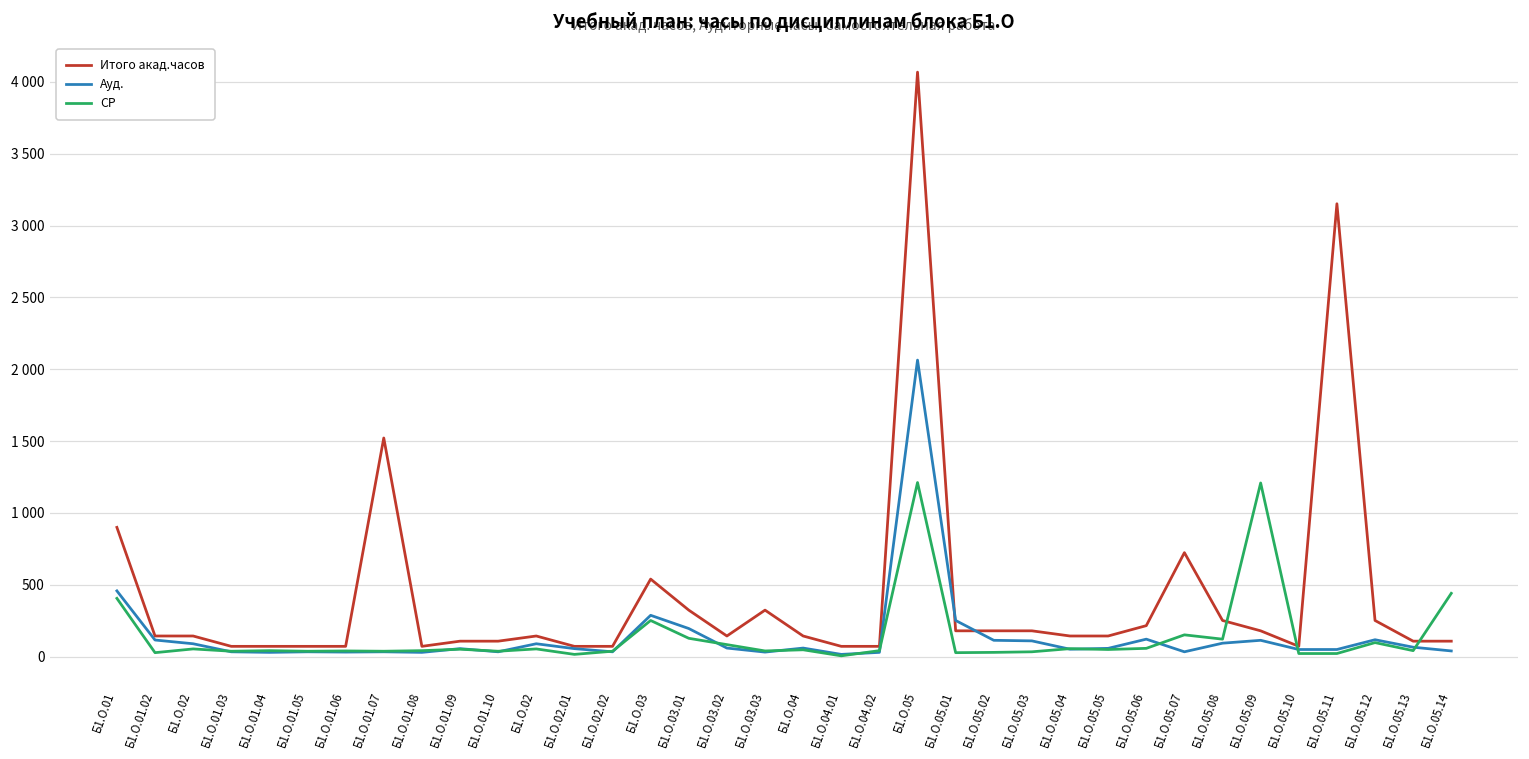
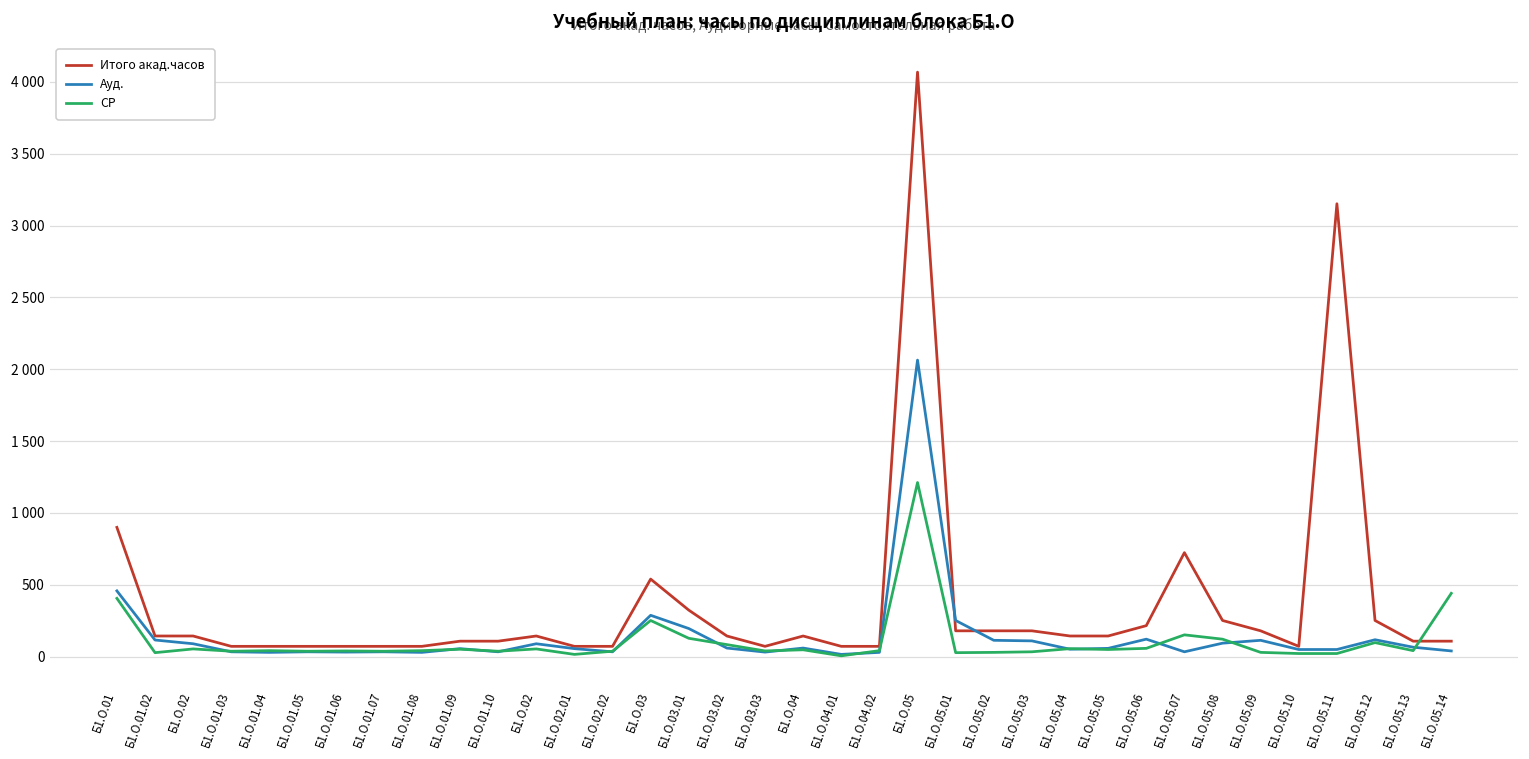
Итого акад.часов, Б1.О.01.07: 1520 -> 70
Итого акад.часов, Б1.О.03.03: 320 -> 70
СР, Б1.О.05.09: 1210 -> 30
